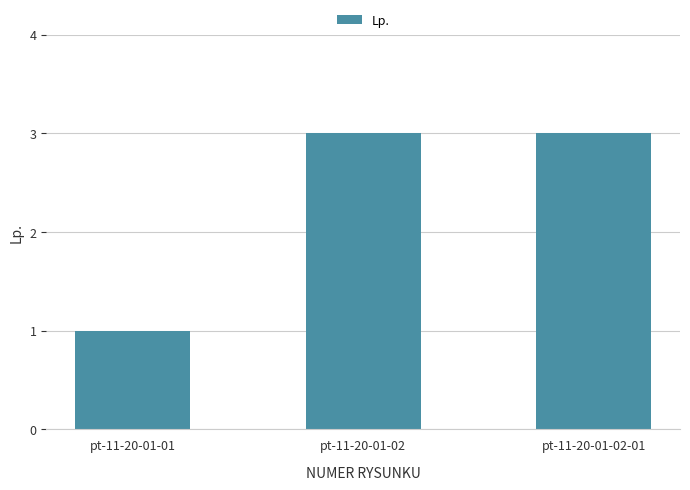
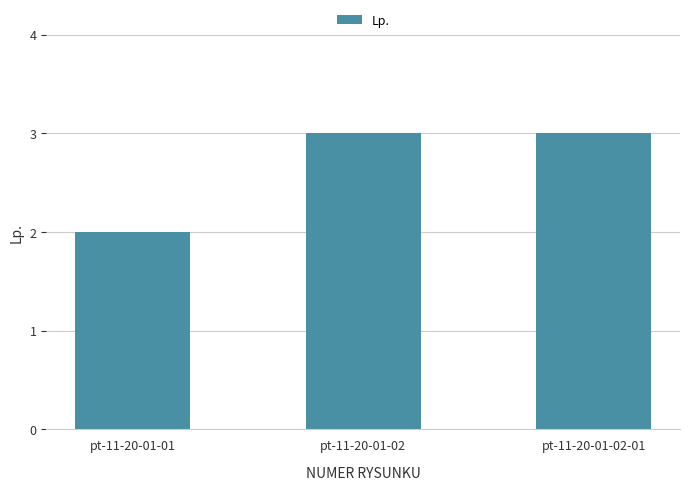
pt-11-20-01-01: 1 -> 2
